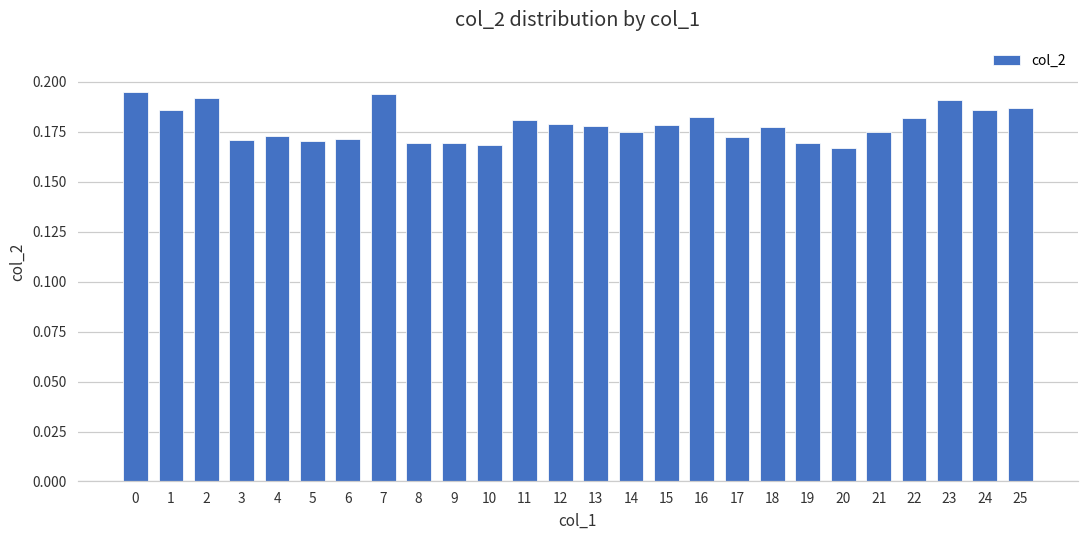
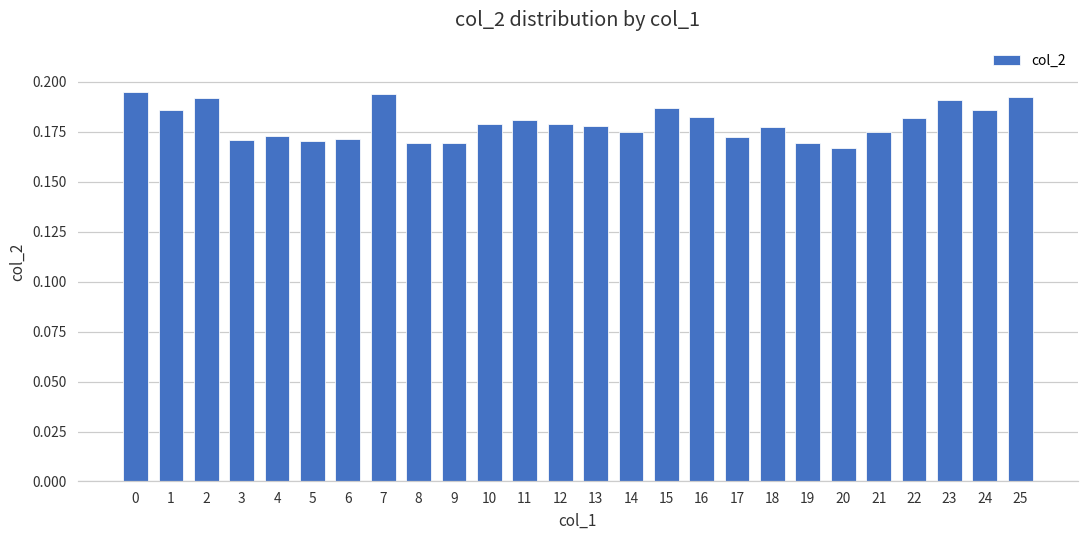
10: 0.169 -> 0.179
15: 0.178 -> 0.187
25: 0.187 -> 0.192
